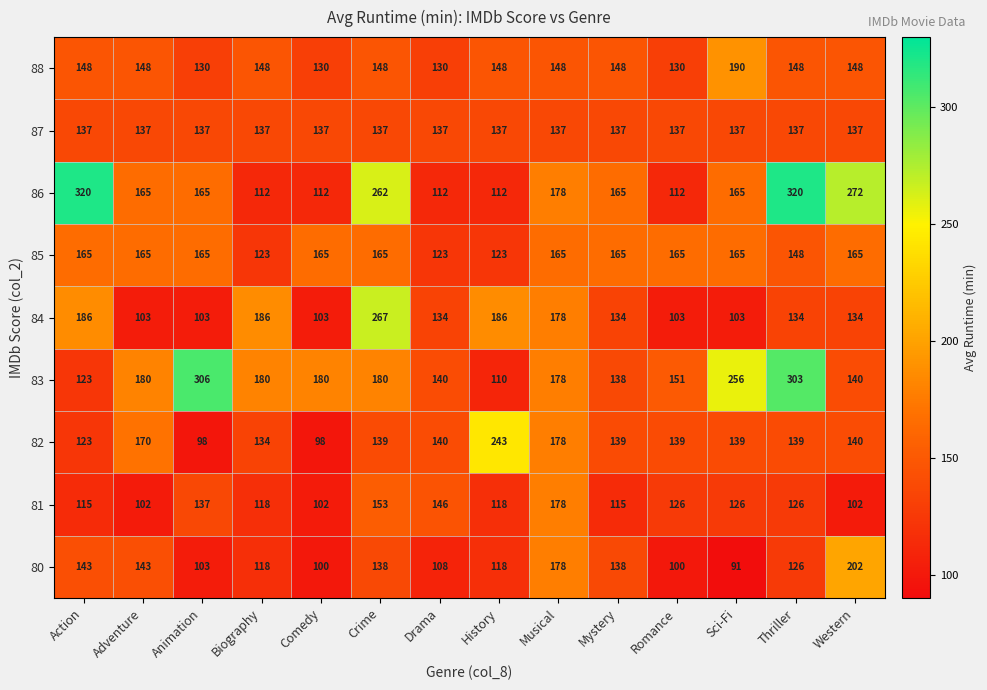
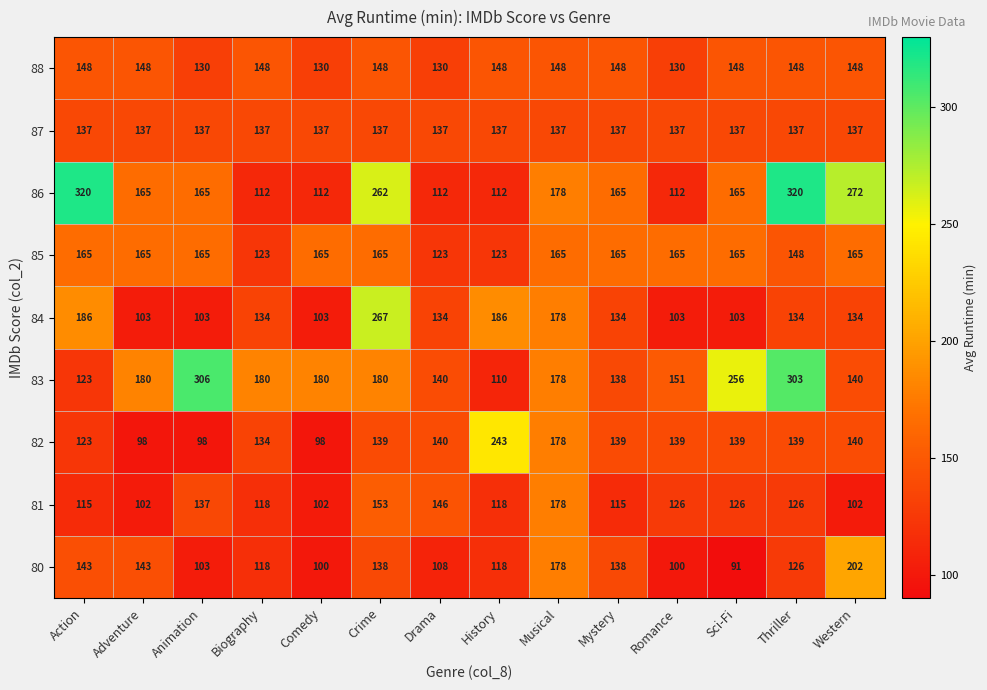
88, Sci-Fi: 190 -> 148
84, Biography: 186 -> 134
82, Adventure: 170 -> 98
